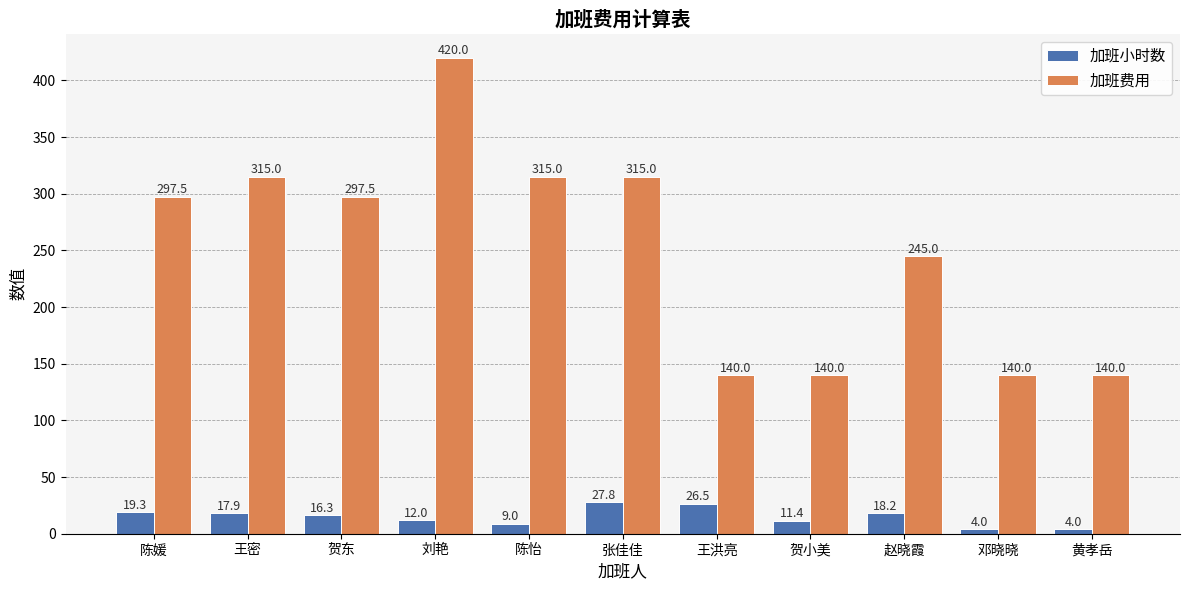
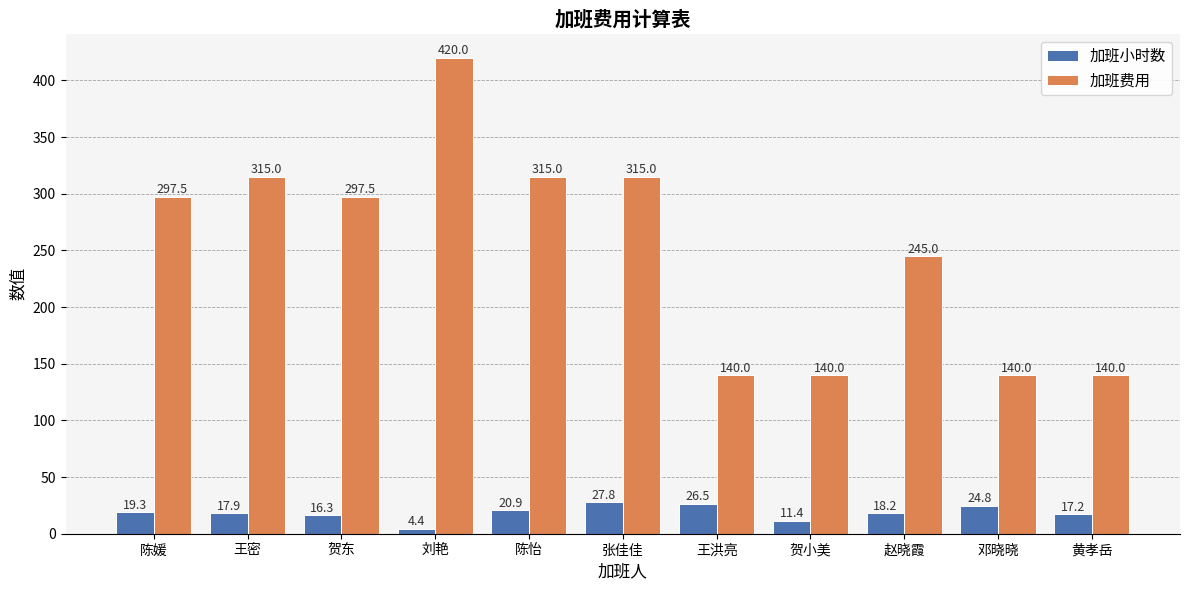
加班小时数, 刘艳: 12.0 -> 4.4
加班小时数, 陈怡: 9.0 -> 20.9
加班小时数, 邓晓晓: 4.0 -> 24.8
加班小时数, 黄孝岳: 4.0 -> 17.2
